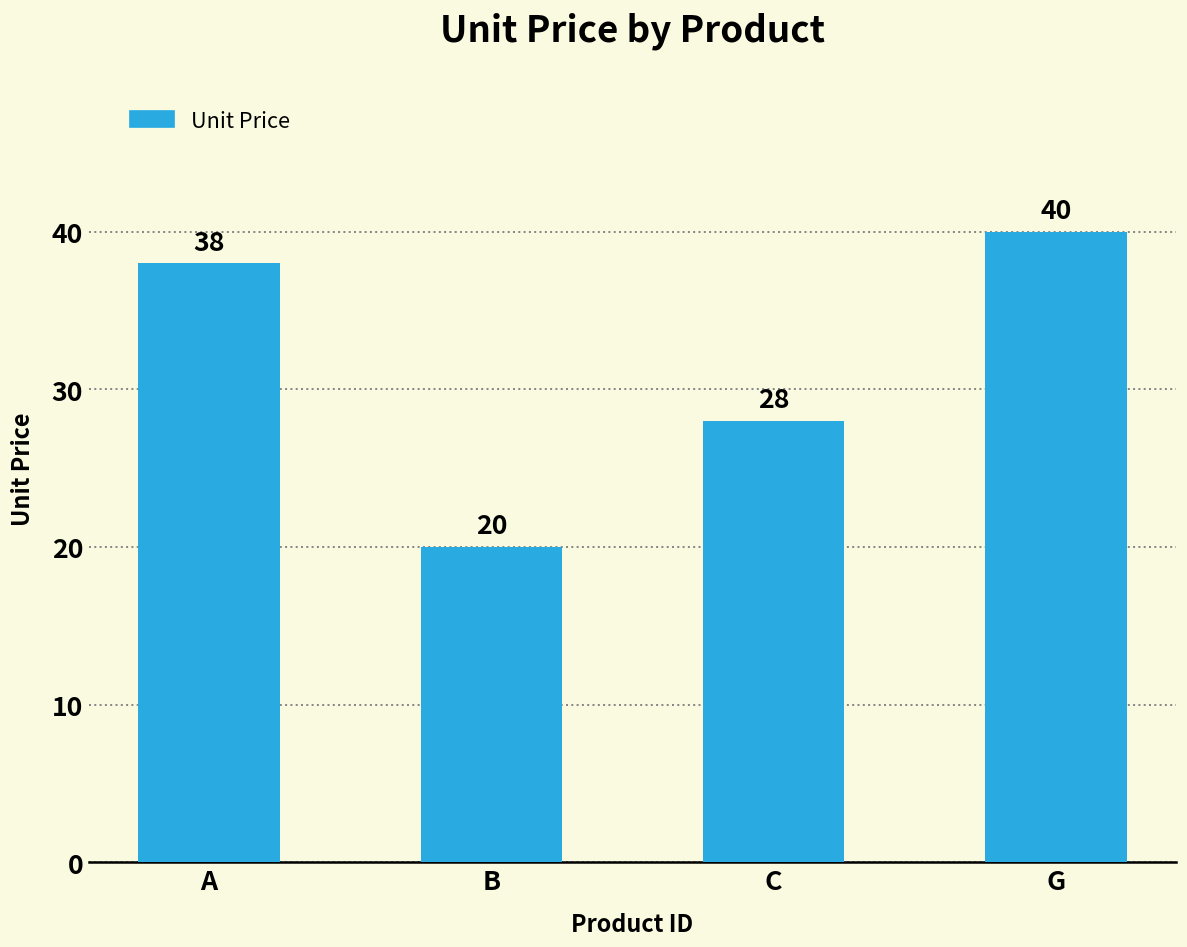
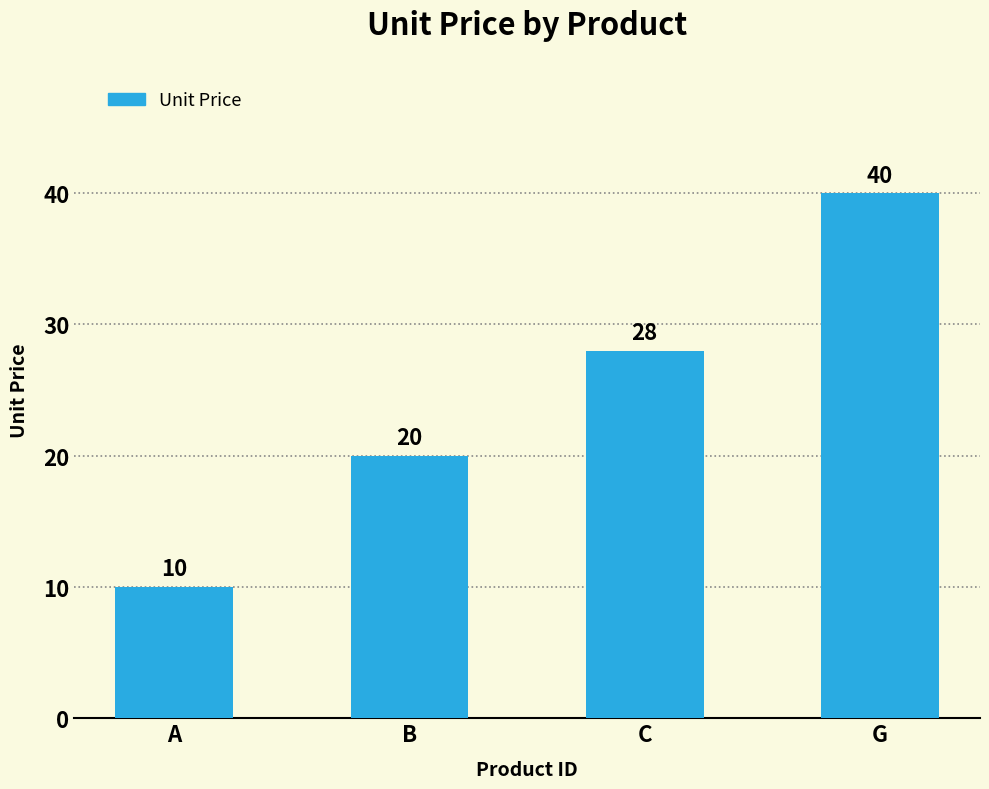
A: 38 -> 10
